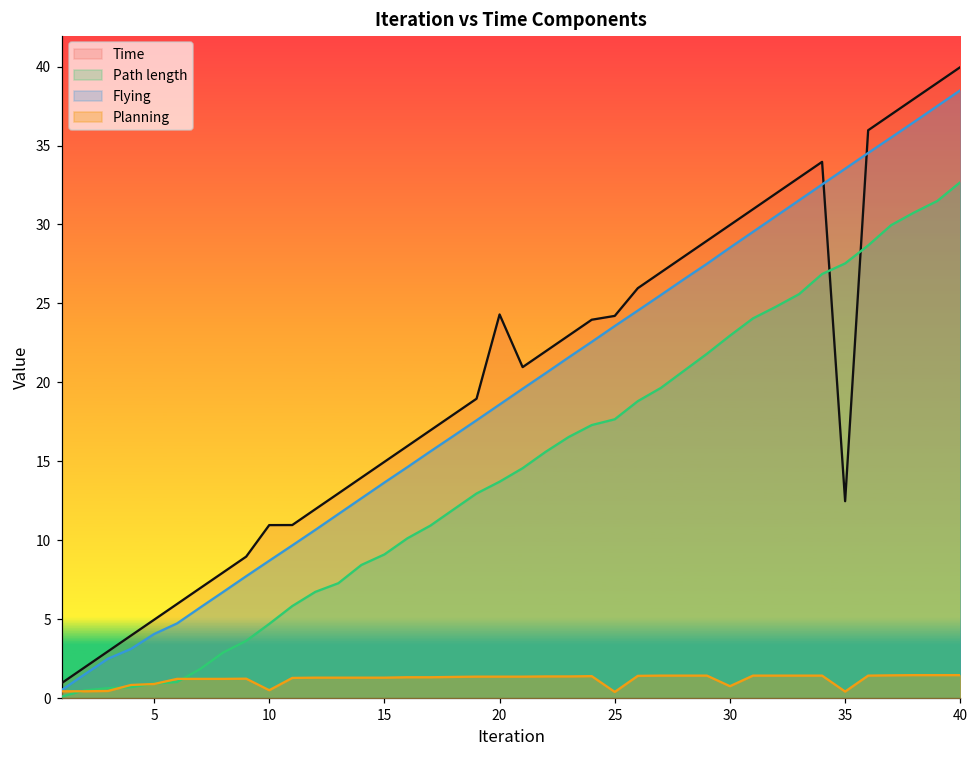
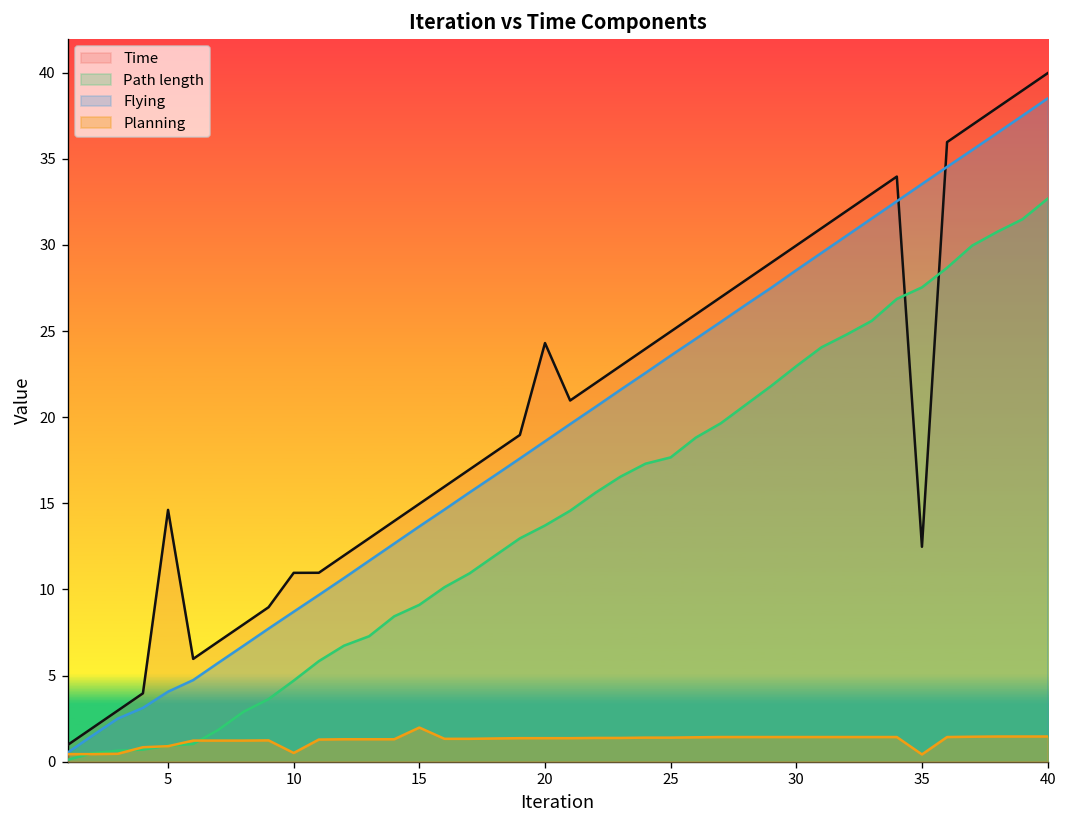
Time, 5: 5.0 -> 14.6
Planning, 15: 1.3 -> 2.0
Time, 25: 24.2 -> 25.0
Planning, 25: 0.4 -> 1.4
Planning, 30: 0.8 -> 1.4
